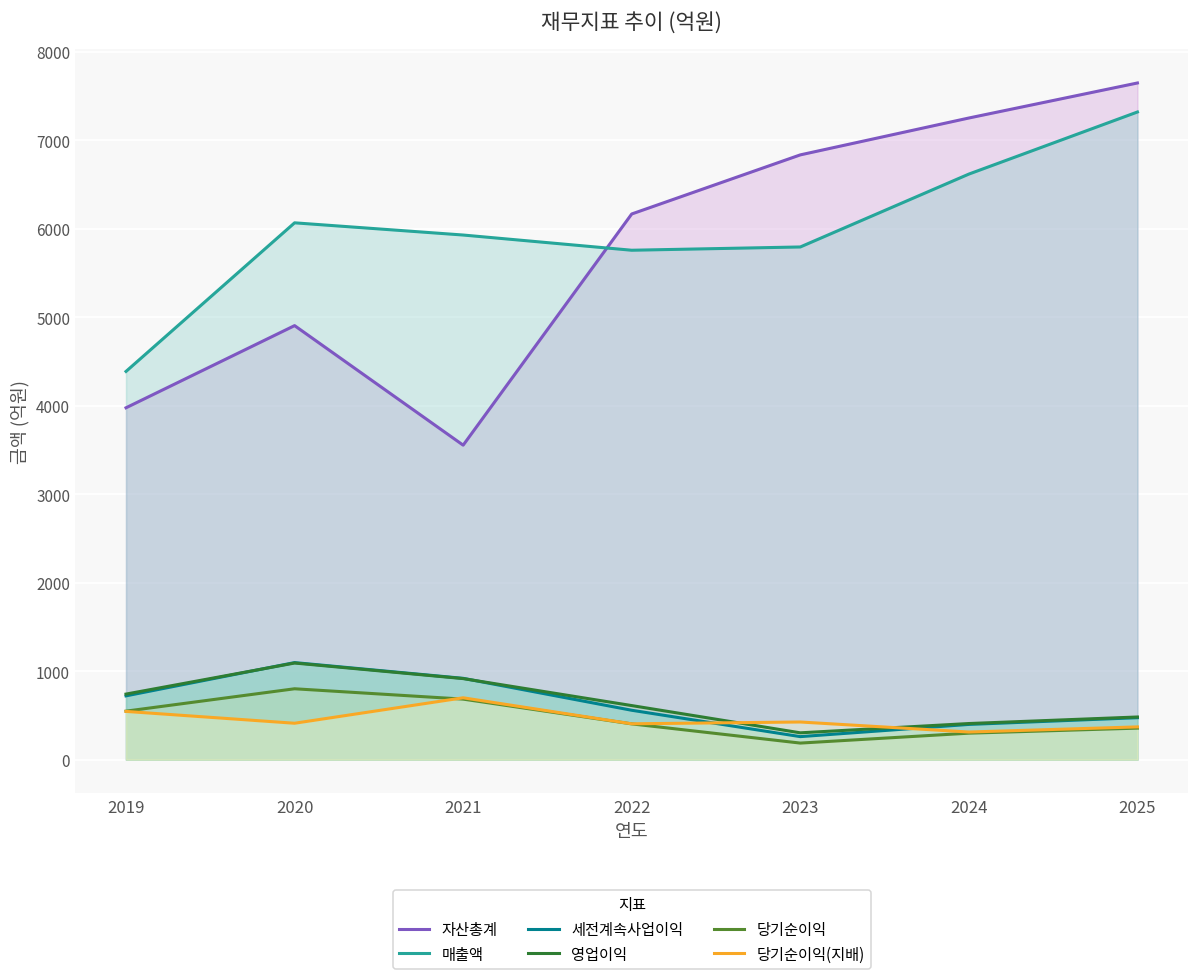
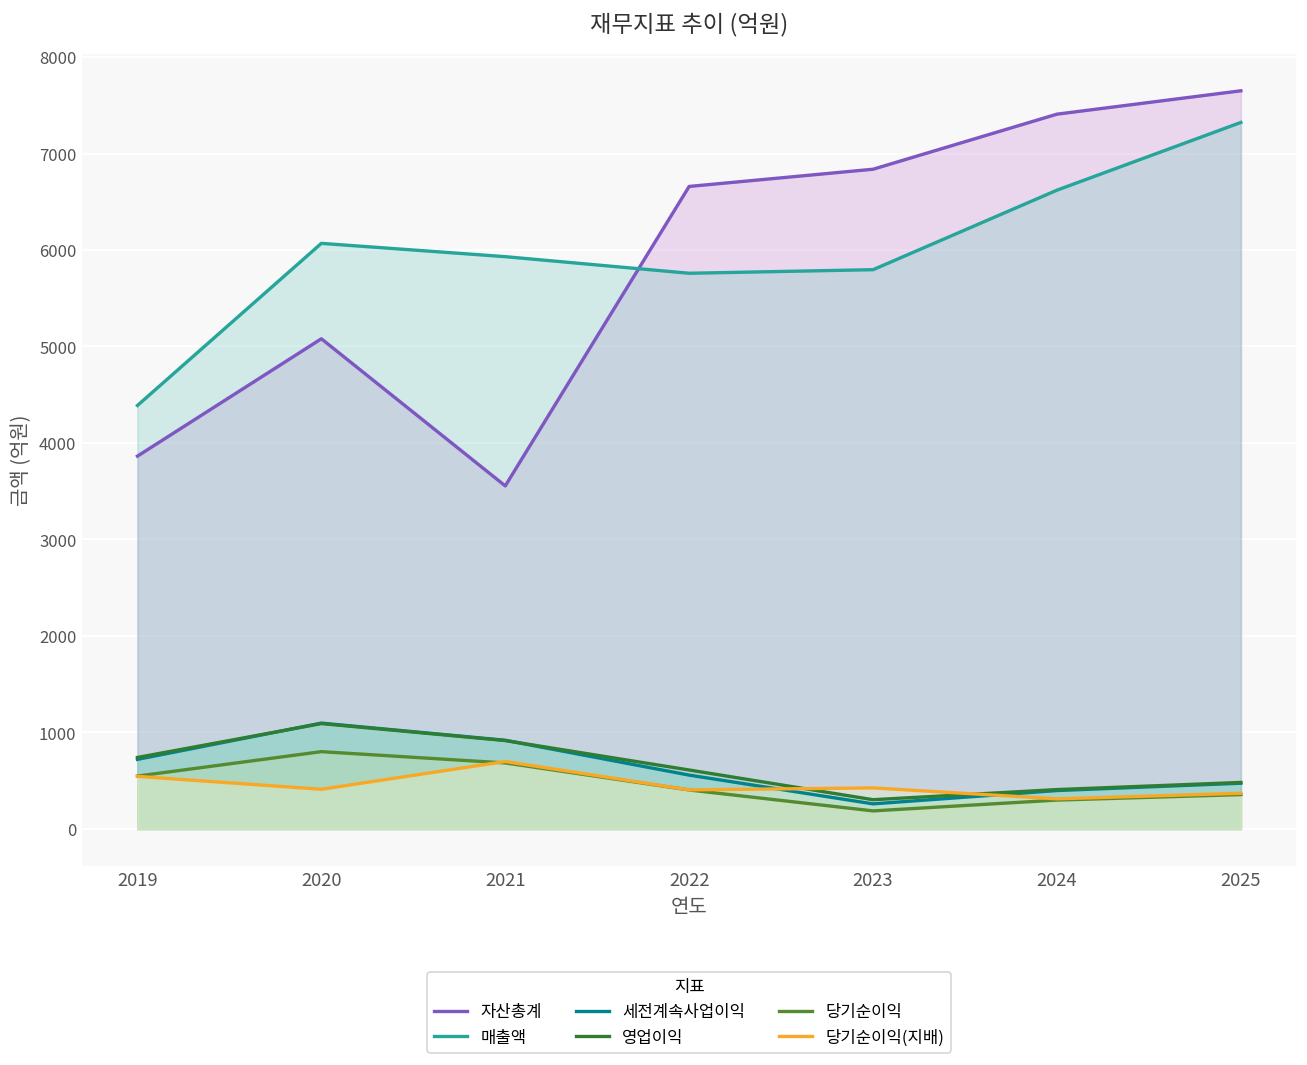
자산총계, 2019: 4000 -> 3900
자산총계, 2020: 4900 -> 5100
자산총계, 2022: 6200 -> 6700
자산총계, 2024: 7300 -> 7400
